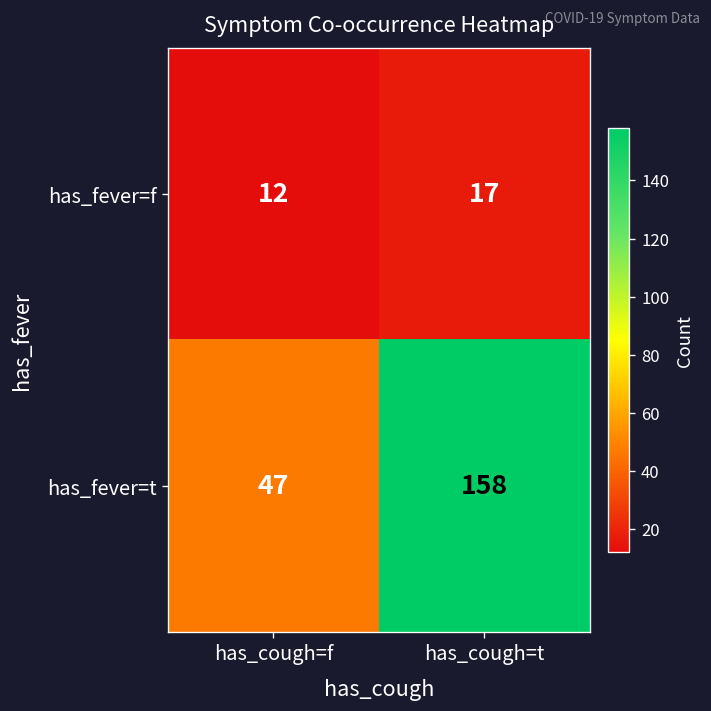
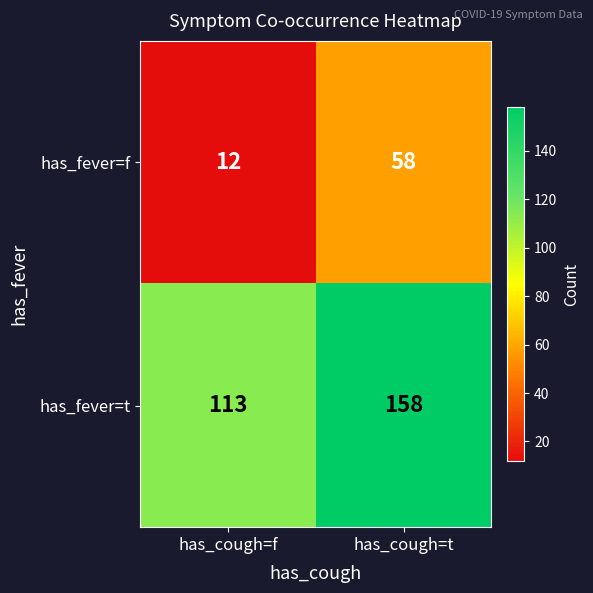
has_fever=f, has_cough=t: 17 -> 58
has_fever=t, has_cough=f: 47 -> 113
